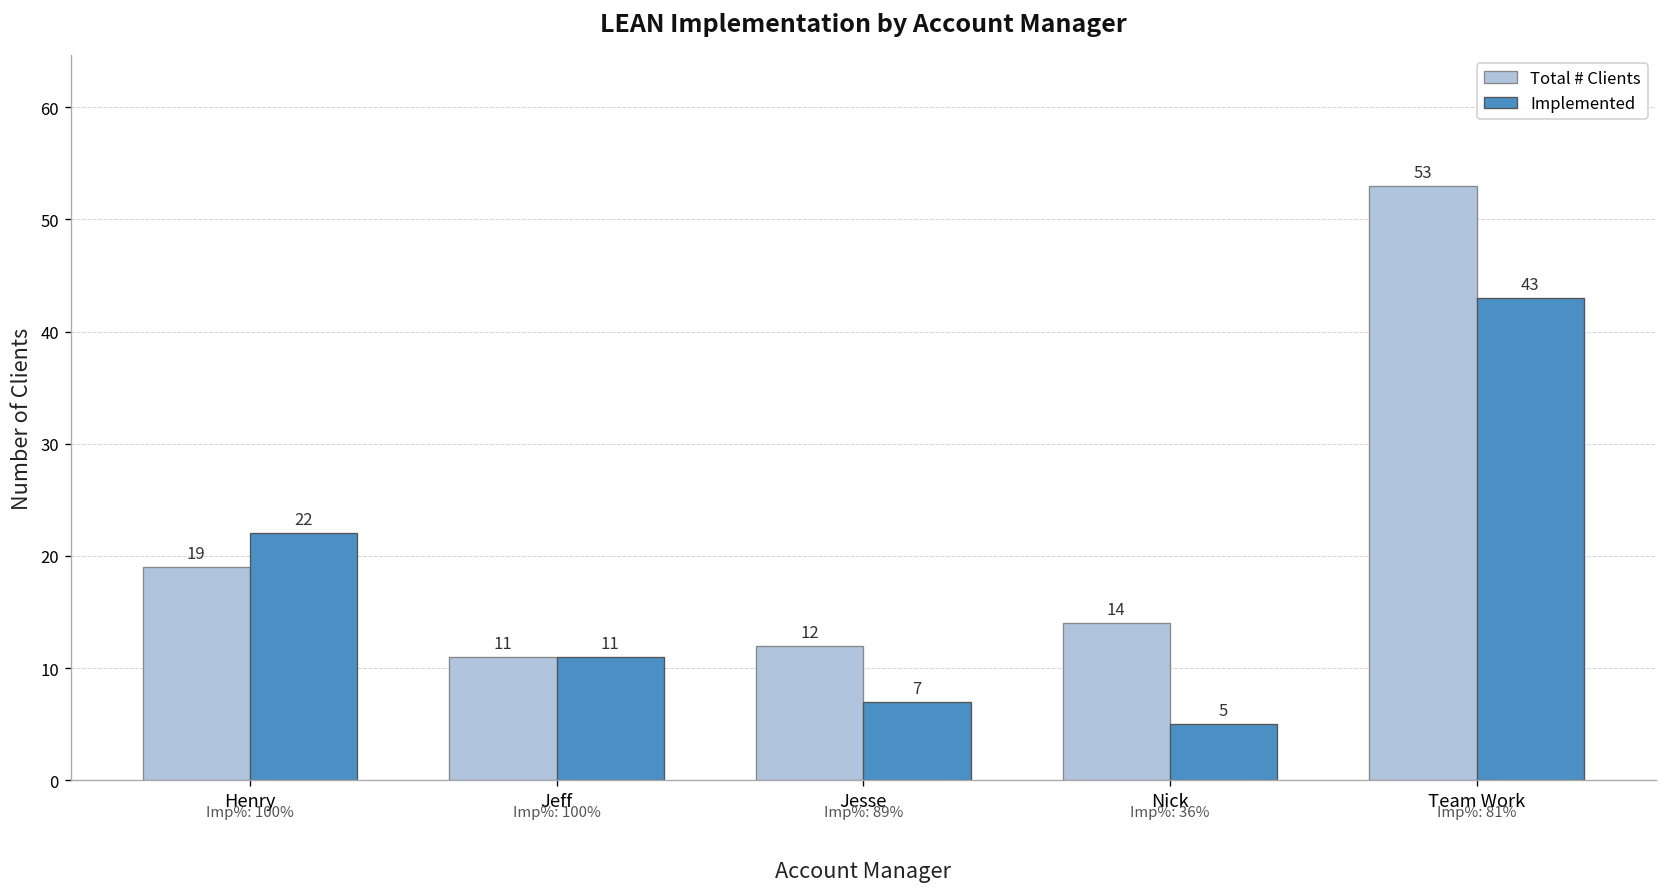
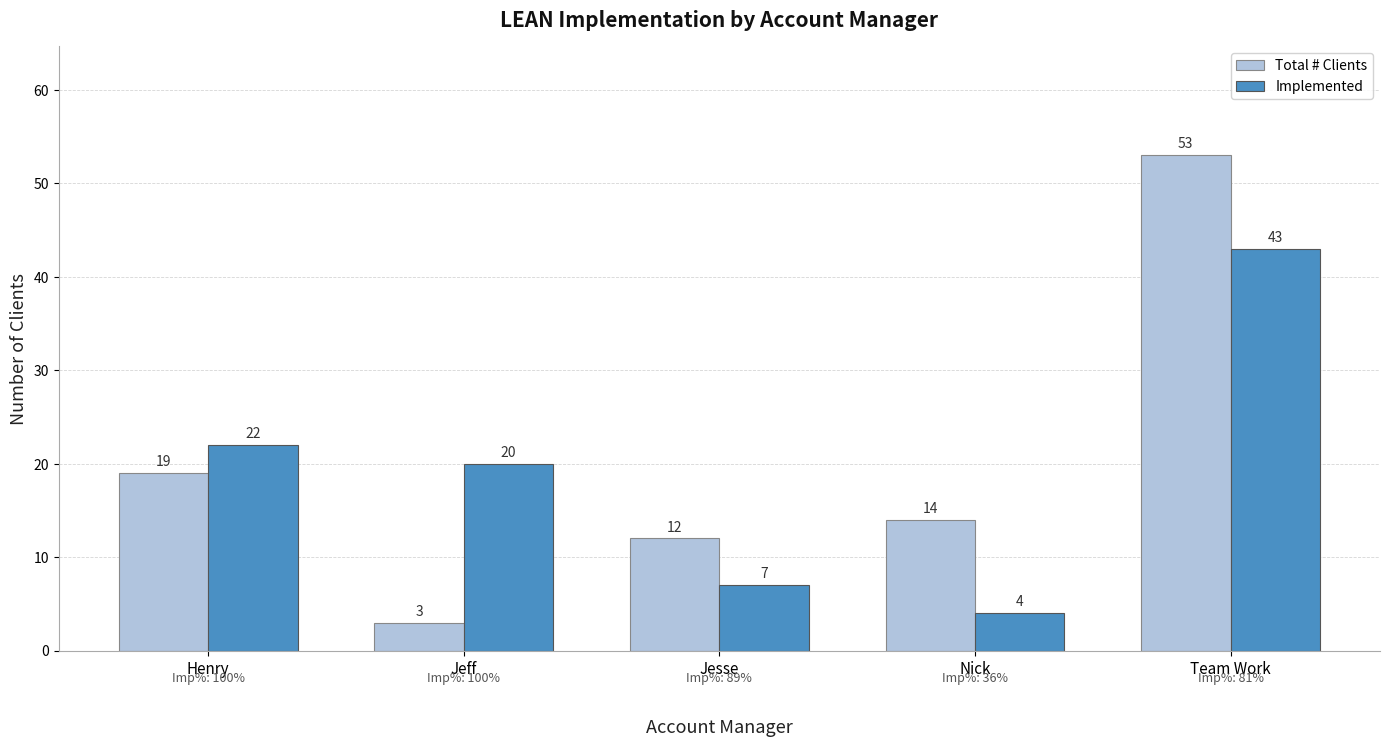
Total # Clients, Jeff: 11 -> 3
Implemented, Jeff: 11 -> 20
Implemented, Nick: 5 -> 4
